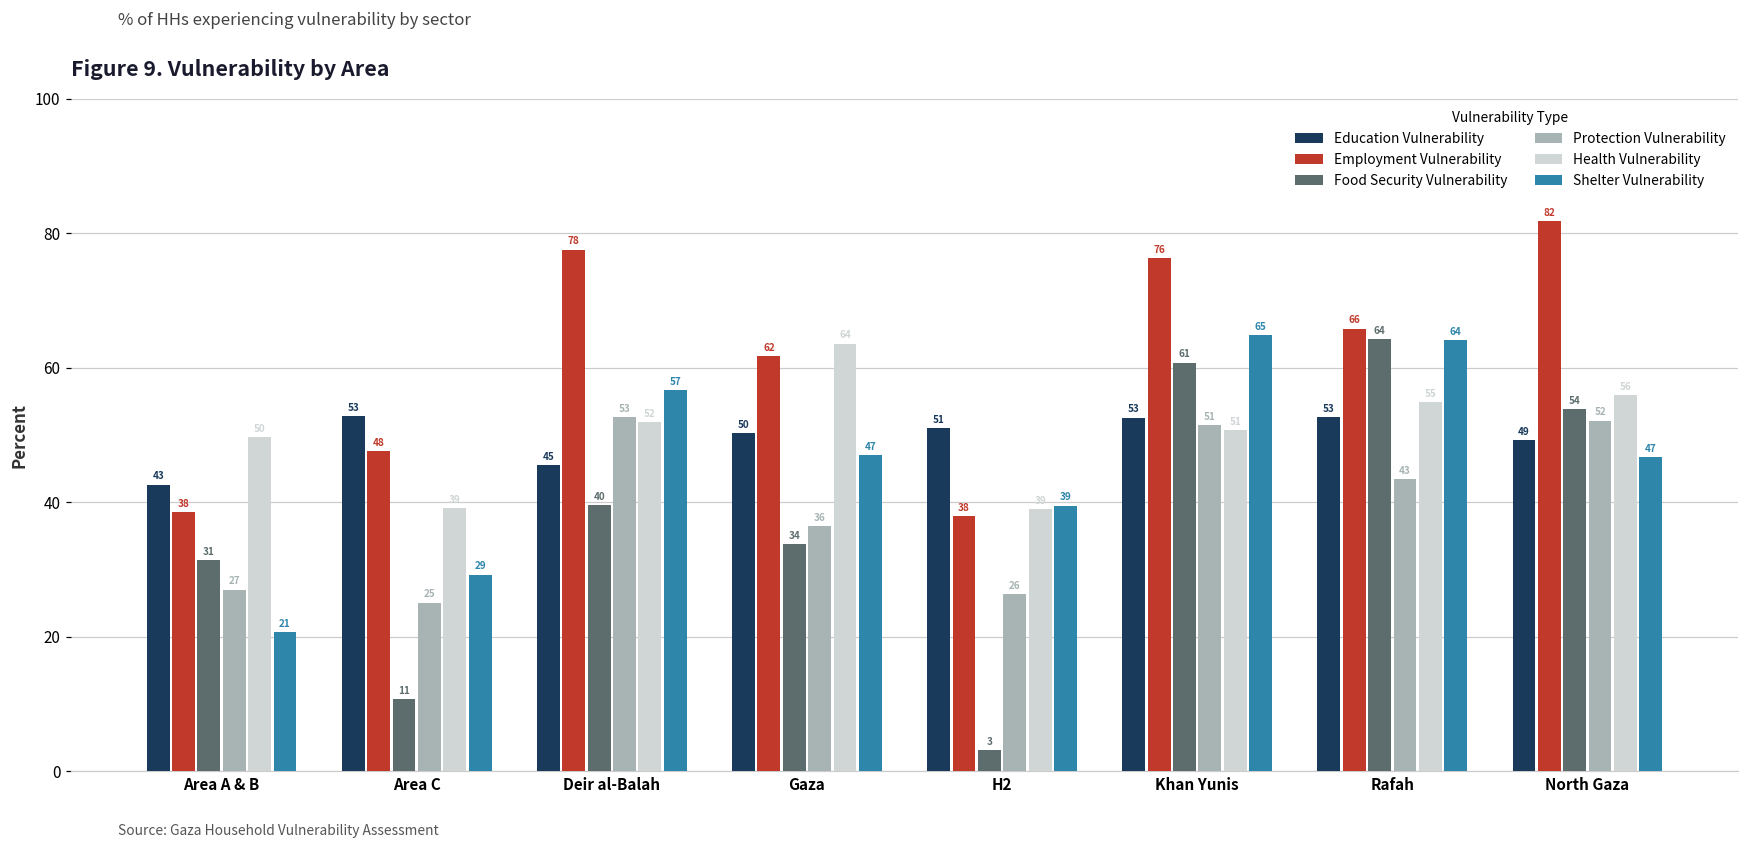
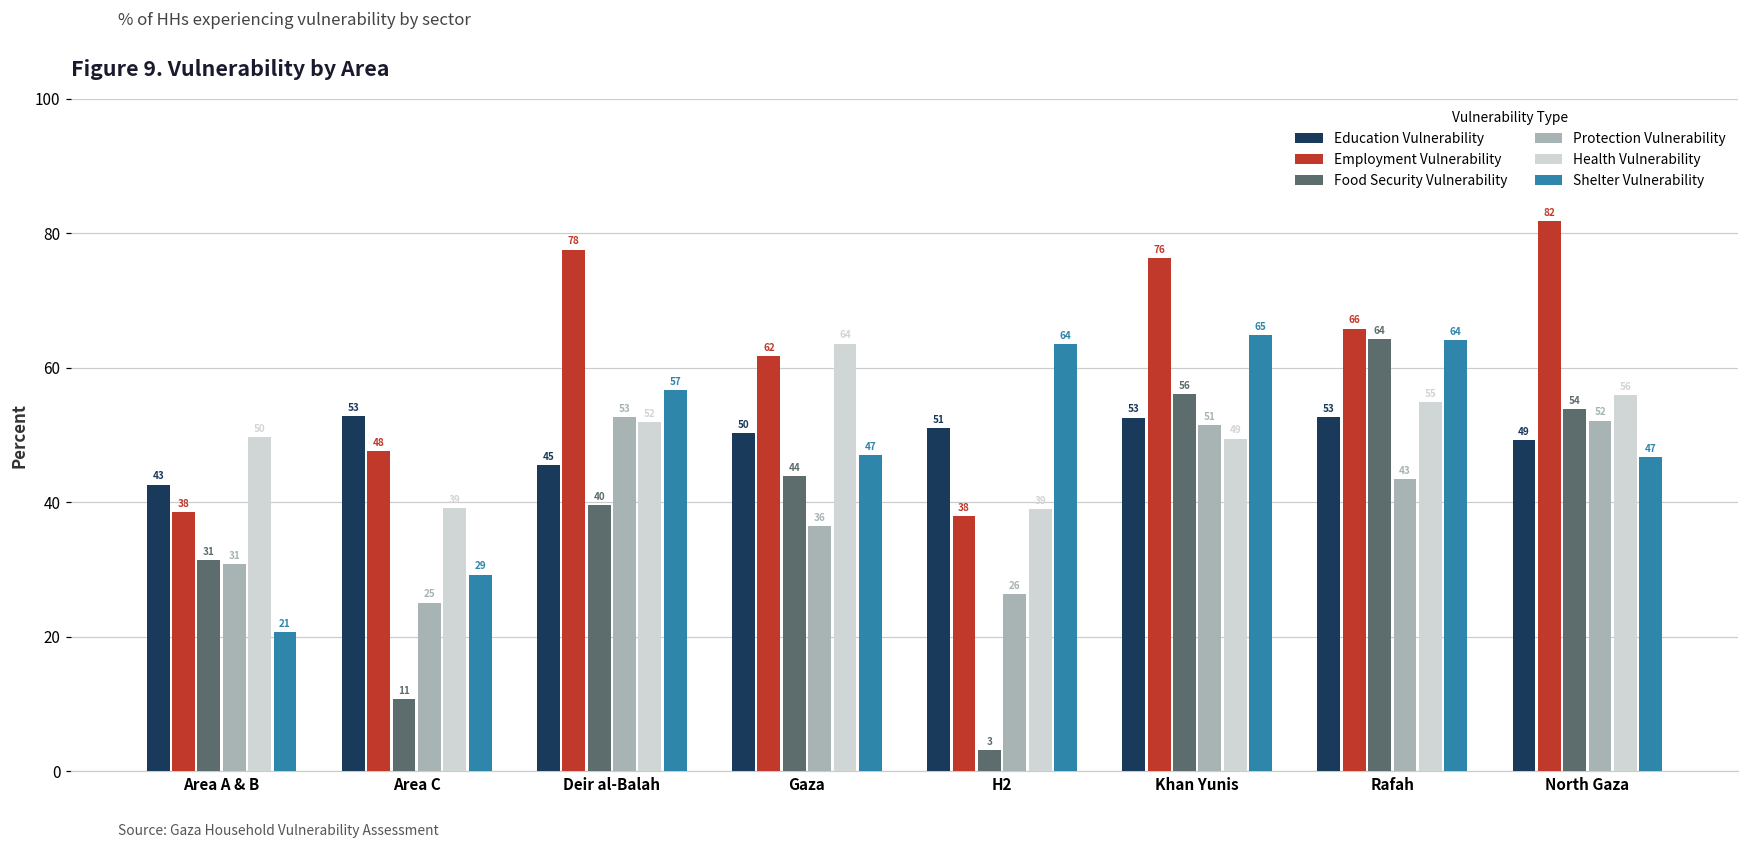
Protection Vulnerability, Area A & B: 27 -> 31
Food Security Vulnerability, Gaza: 34 -> 44
Shelter Vulnerability, H2: 39 -> 64
Food Security Vulnerability, Khan Yunis: 61 -> 56
Health Vulnerability, Khan Yunis: 51 -> 49
